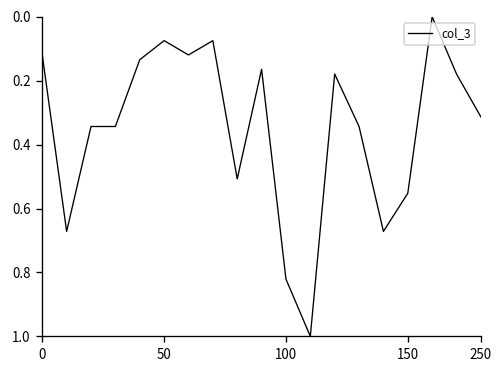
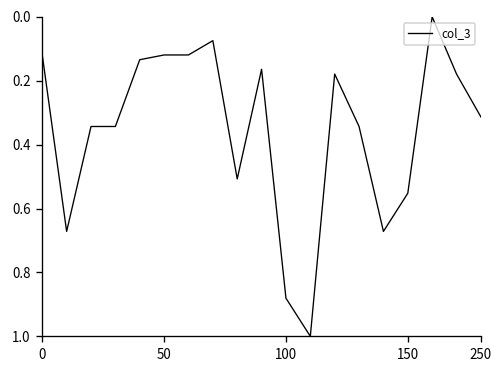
50: 0.07 -> 0.12
100: 0.82 -> 0.88
